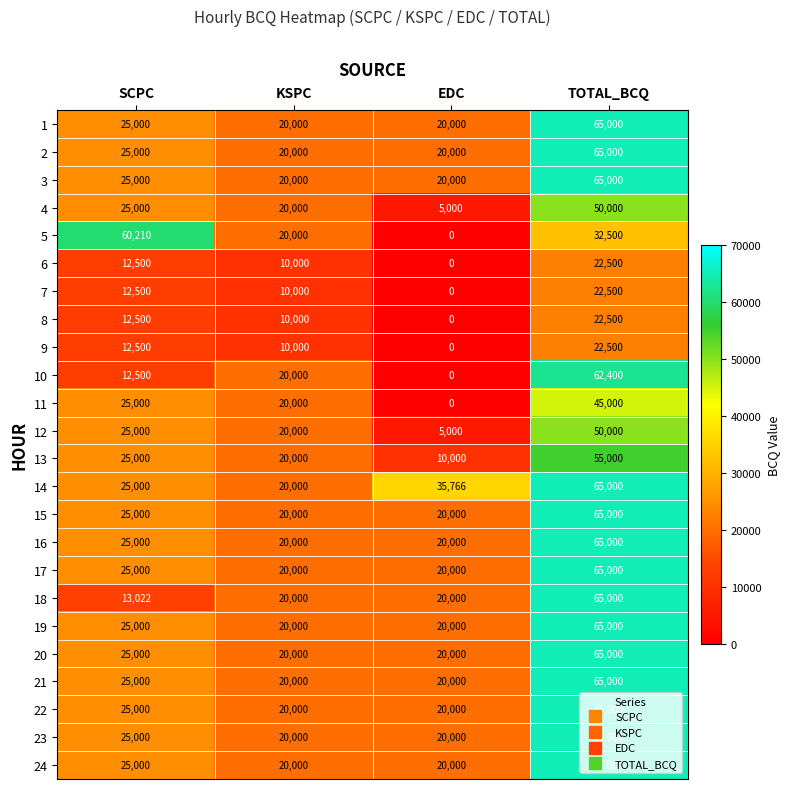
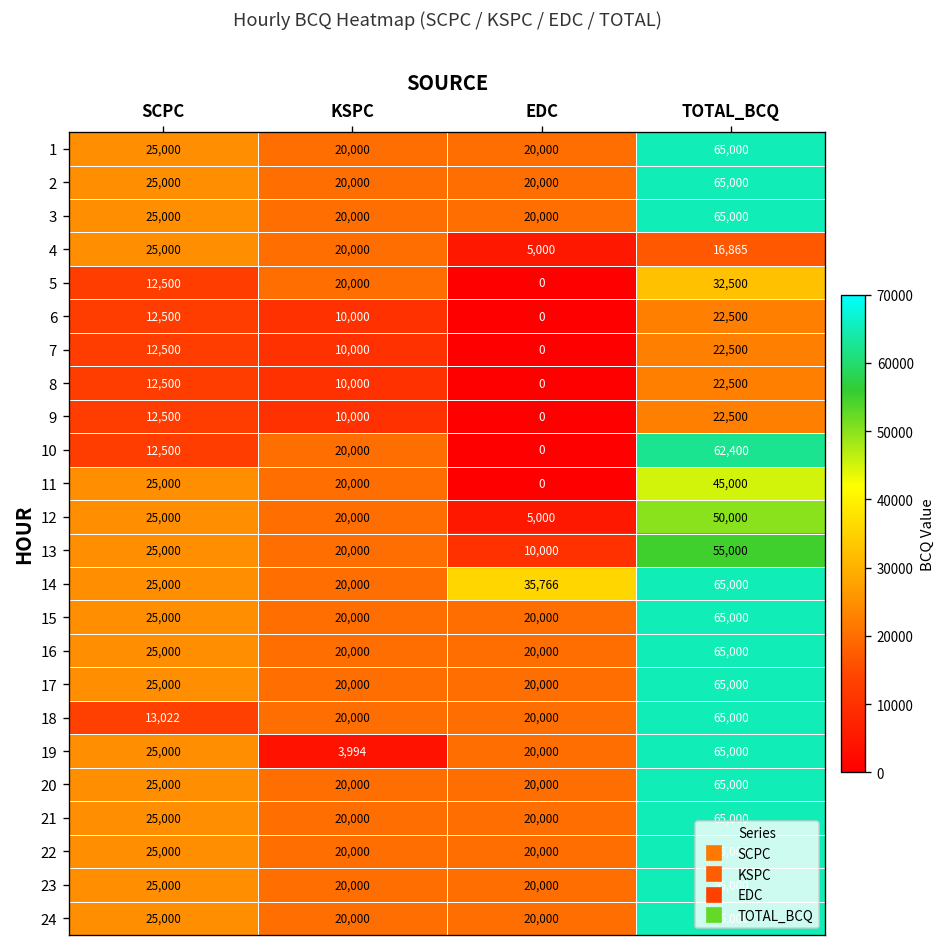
4, TOTAL_BCQ: 50,000 -> 16,865
5, SCPC: 60,210 -> 12,500
19, KSPC: 20,000 -> 3,994
